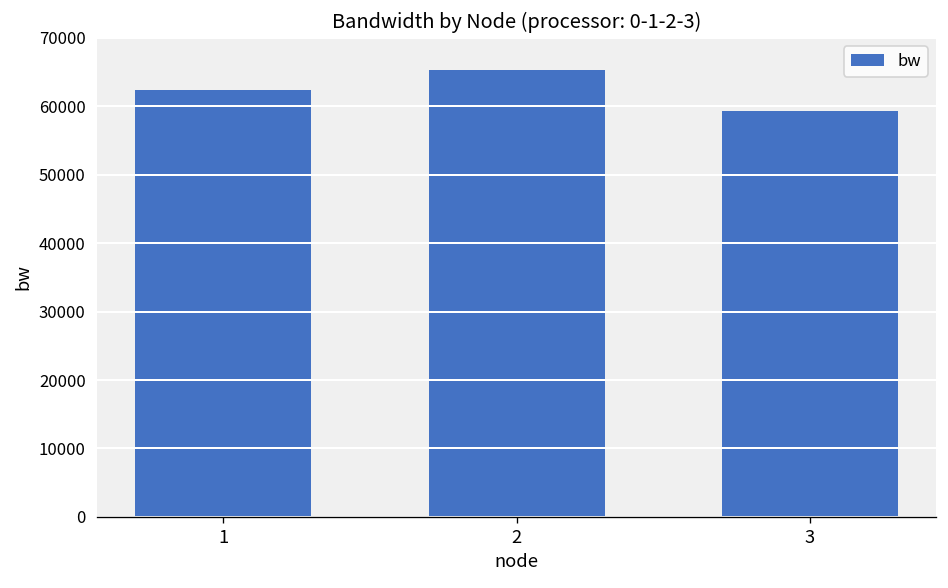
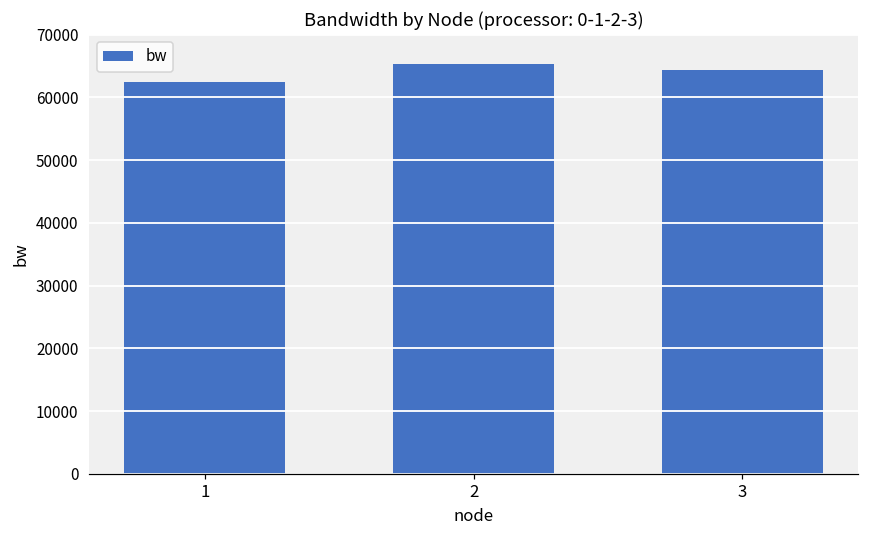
3: 59000 -> 64000
